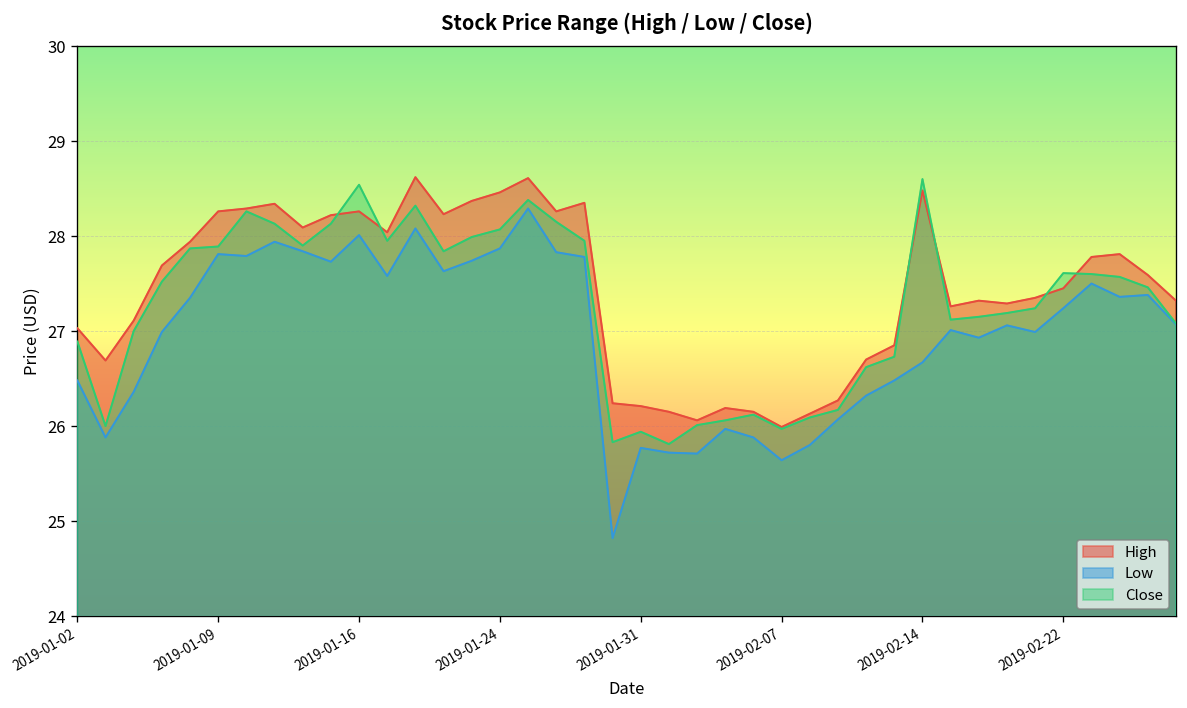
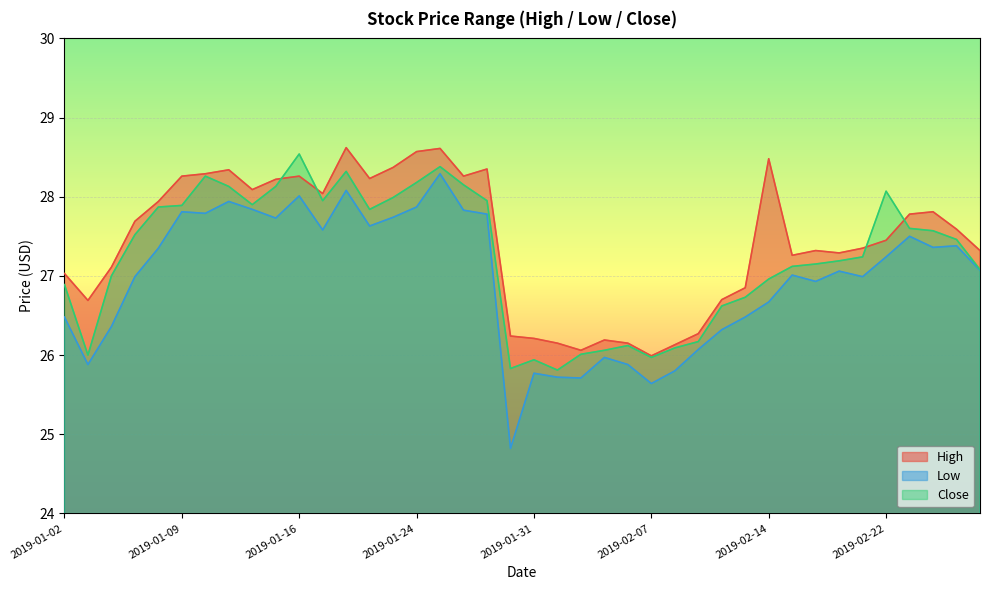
High, 2019-01-24: 28.5 -> 28.6
Close, 2019-01-24: 28.1 -> 28.2
Close, 2019-02-14: 28.6 -> 27.0
Close, 2019-02-22: 27.6 -> 28.1
